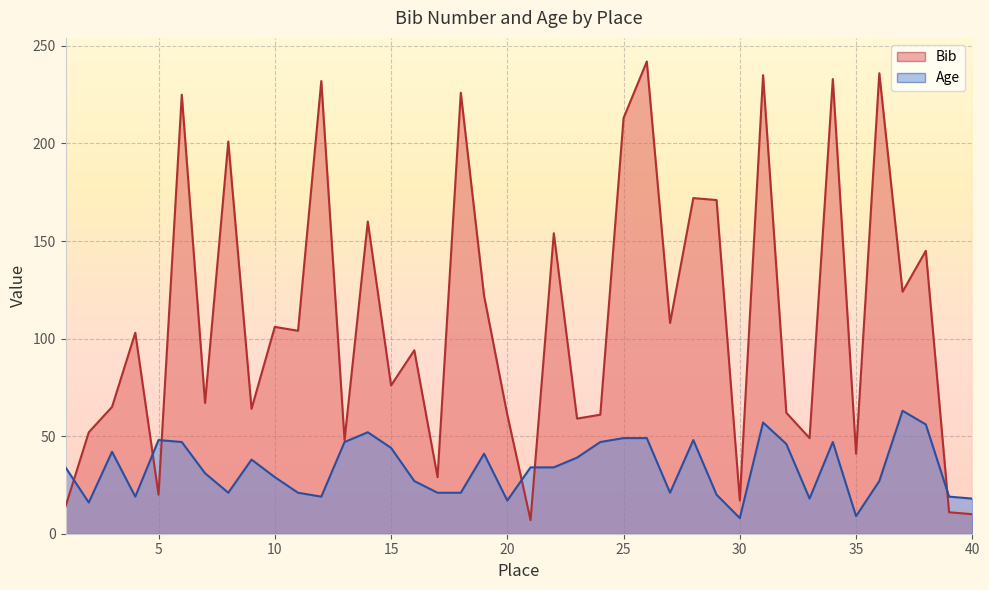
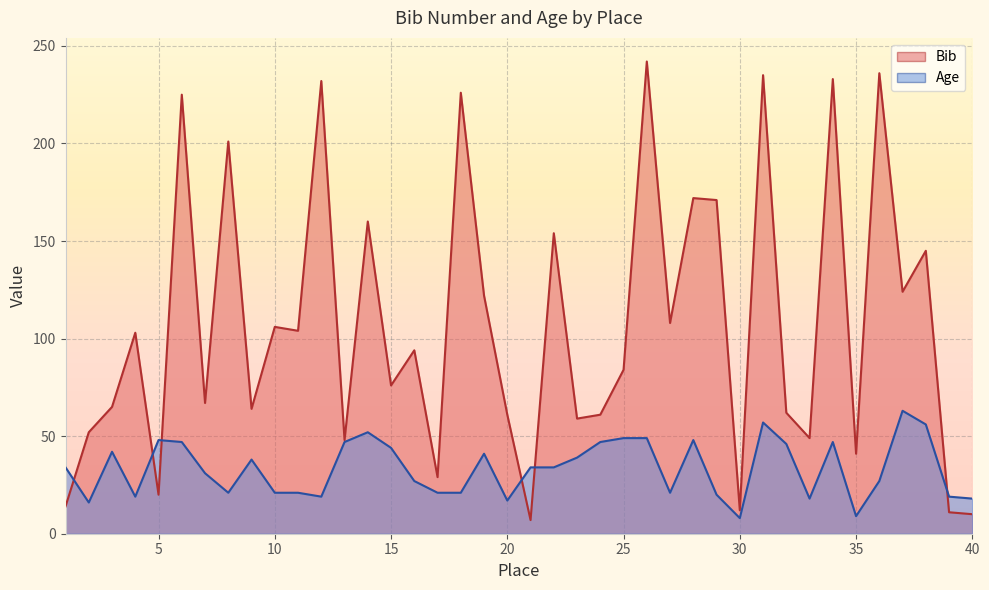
Age, 10: 29 -> 21
Bib, 25: 213 -> 84
Bib, 30: 17 -> 12
